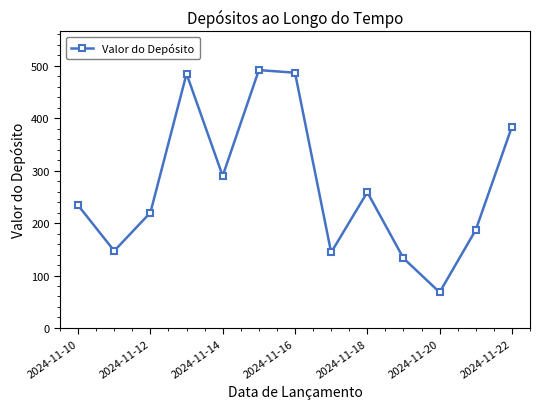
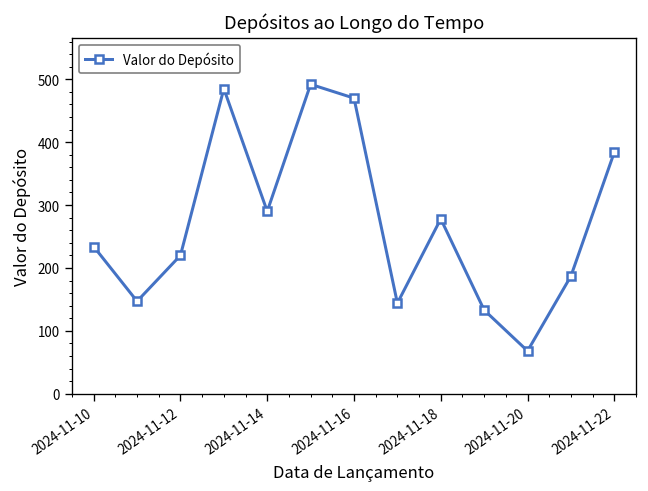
2024-11-16: 490 -> 470
2024-11-18: 260 -> 280
